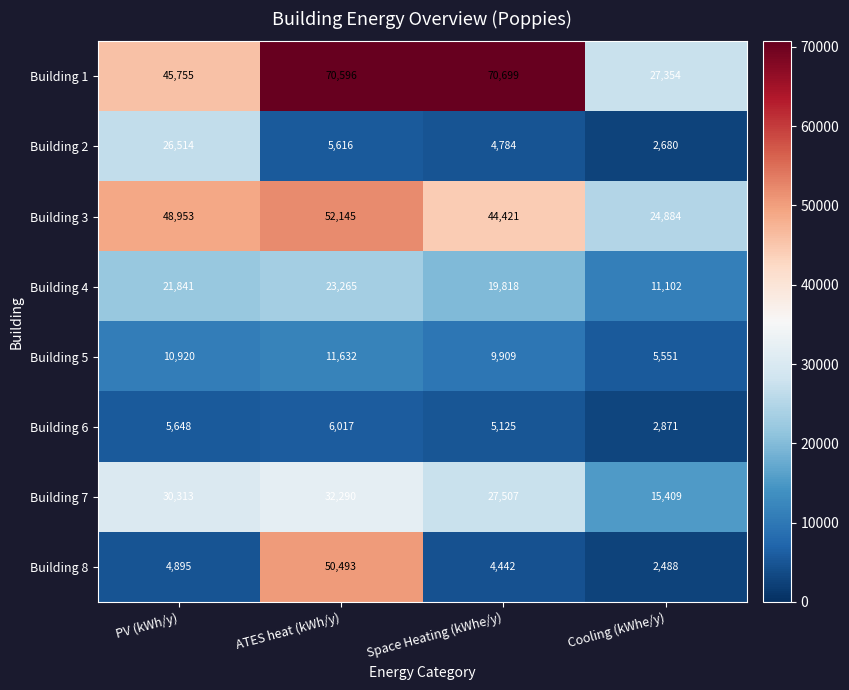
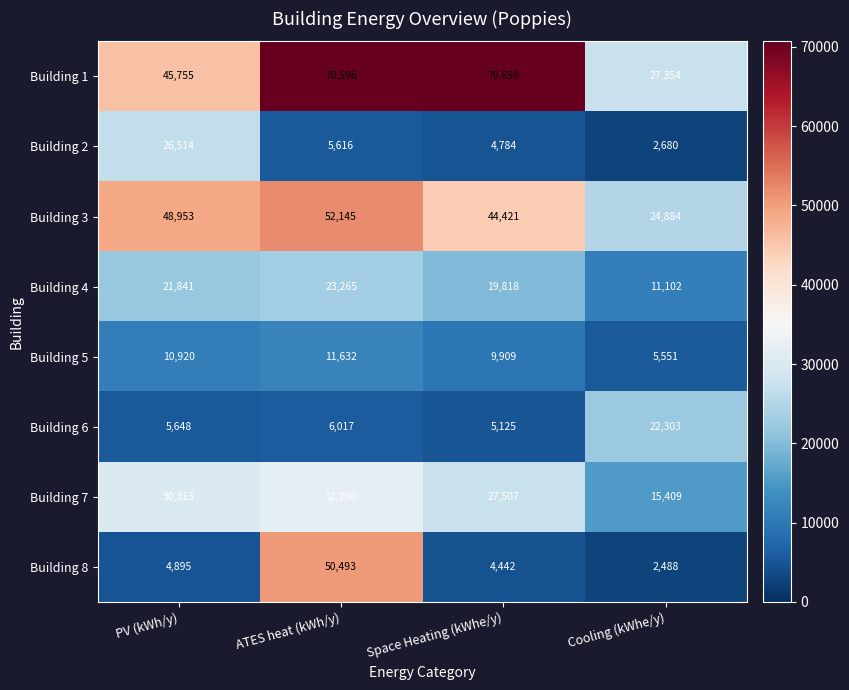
Building 6, Cooling (kWhe/y): 2,871 -> 22,303
